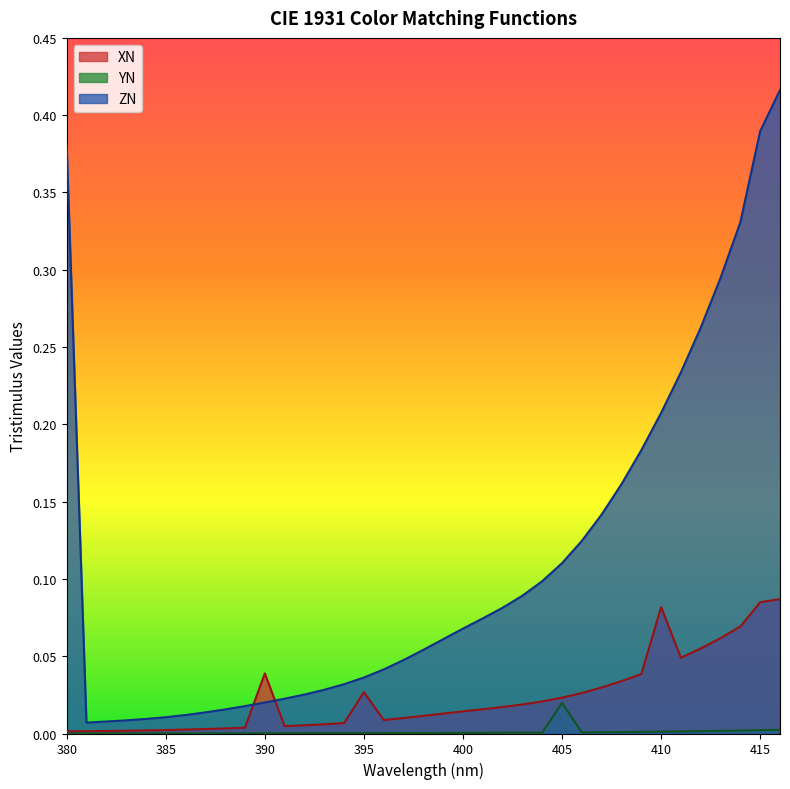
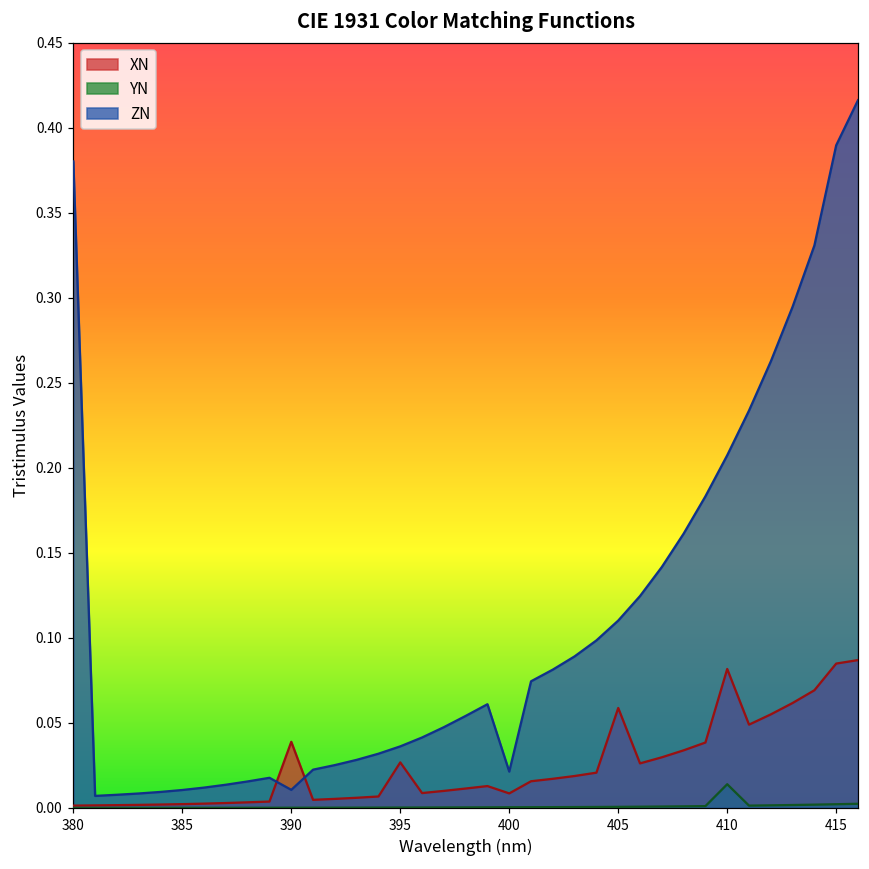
ZN, 390: 0.020 -> 0.011
XN, 400: 0.014 -> 0.009
ZN, 400: 0.068 -> 0.021
XN, 405: 0.023 -> 0.059
YN, 405: 0.020 -> 0.001
YN, 410: 0.001 -> 0.014
